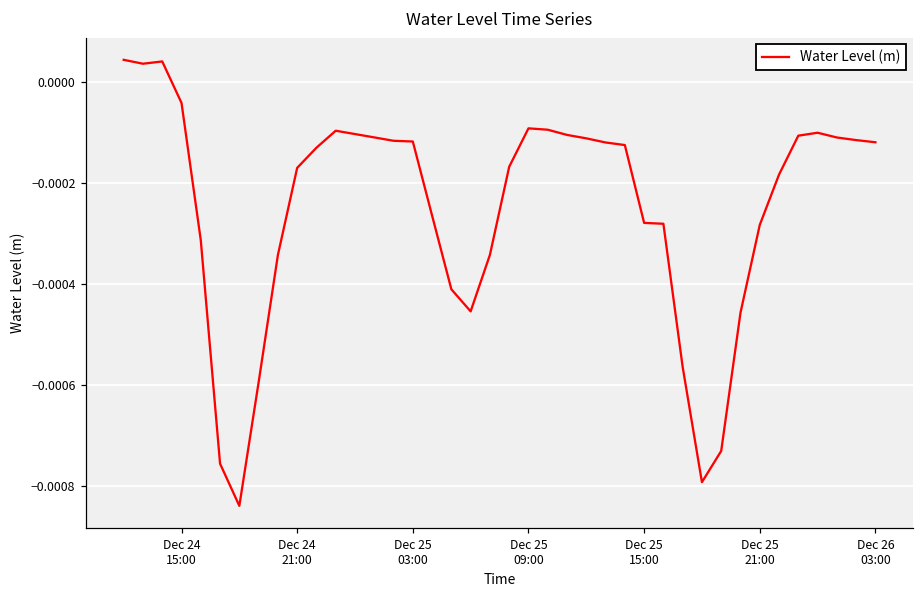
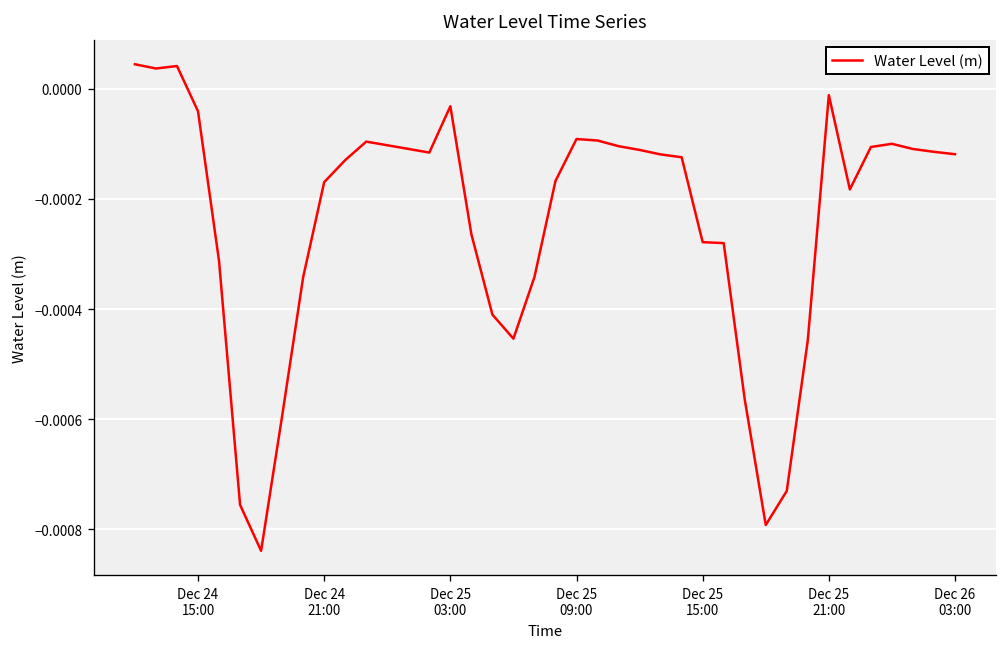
Dec 25 03:00: -0.00012 -> -0.00003
Dec 25 21:00: -0.00028 -> -0.00001
